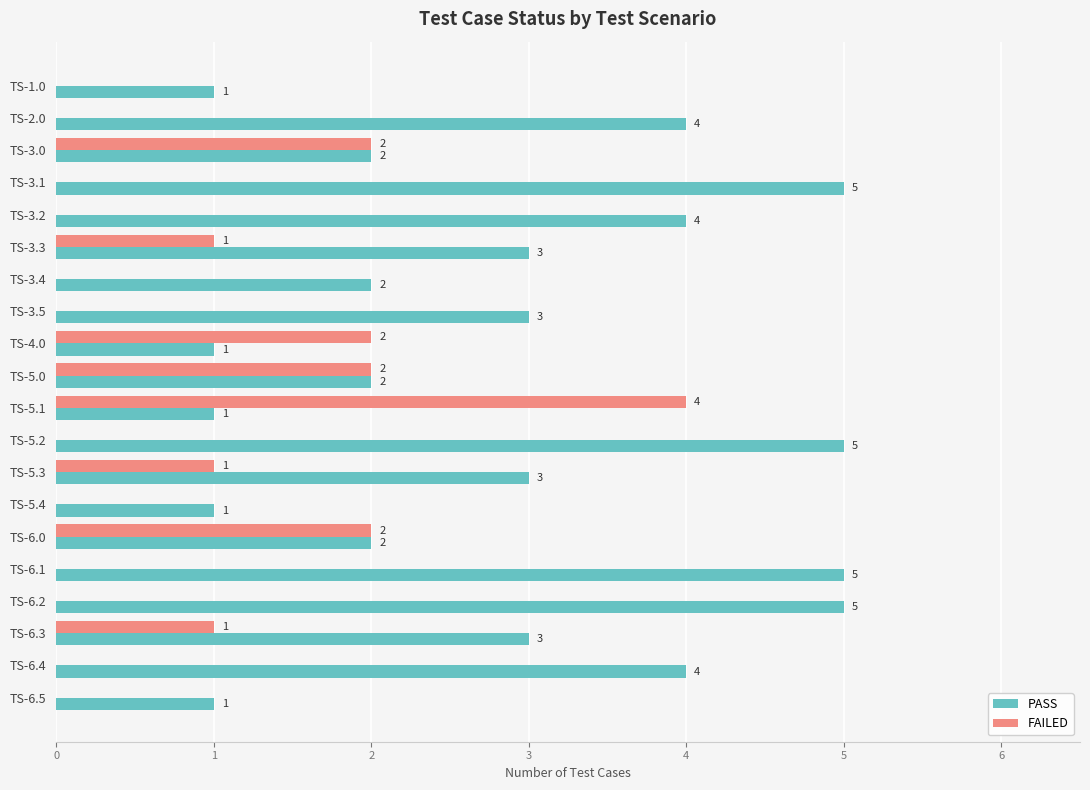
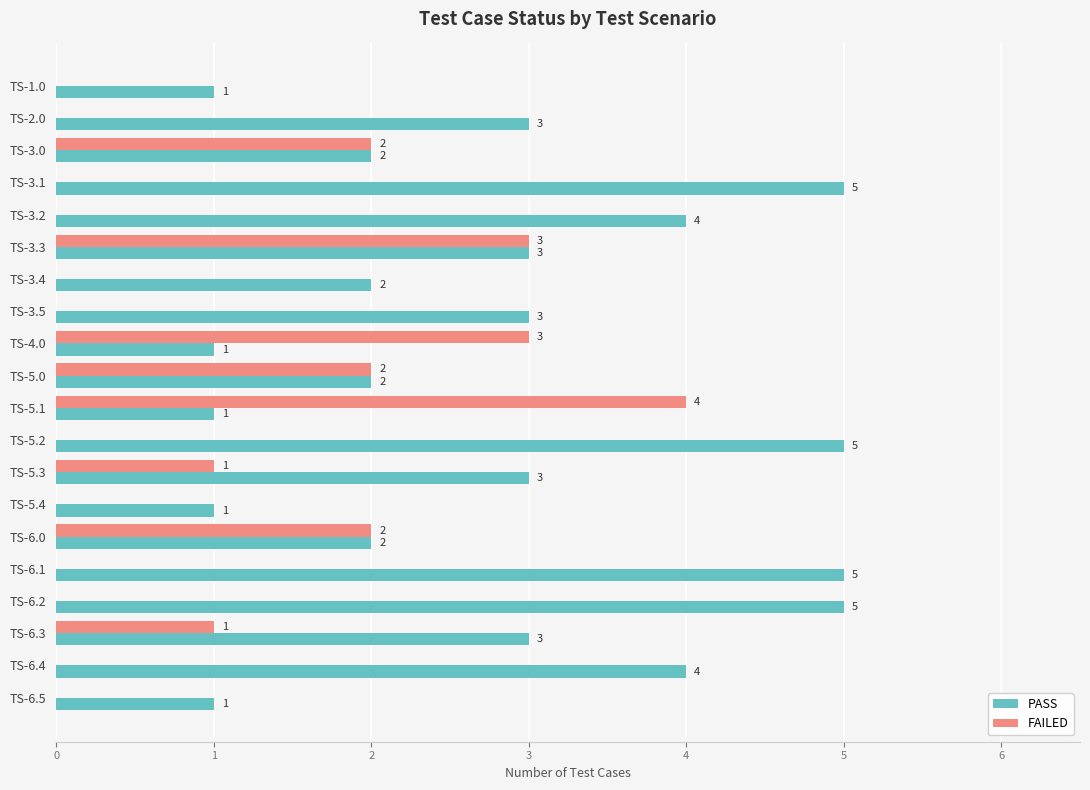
PASS, TS-2.0: 4 -> 3
FAILED, TS-3.3: 1 -> 3
FAILED, TS-4.0: 2 -> 3
